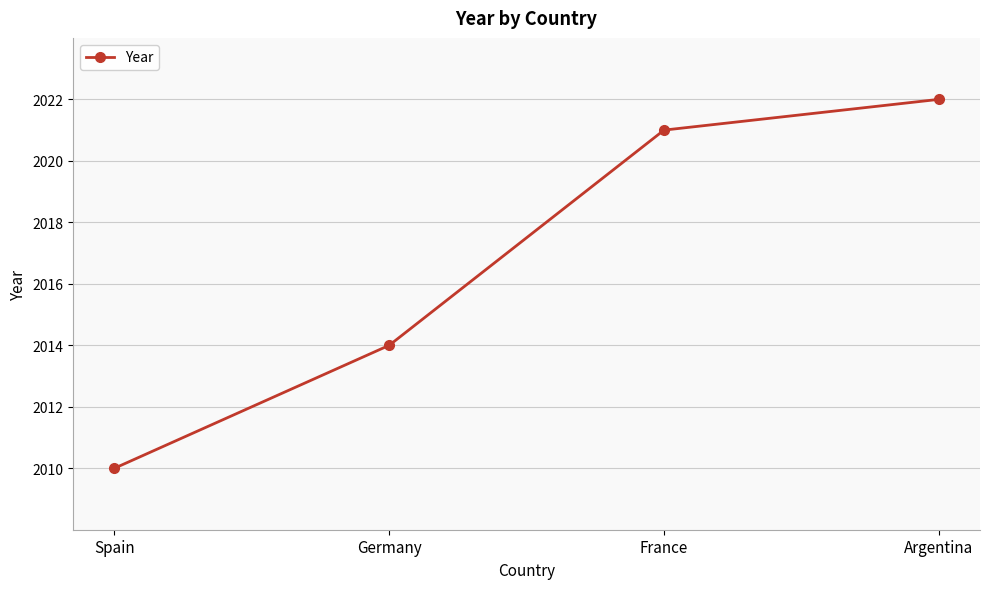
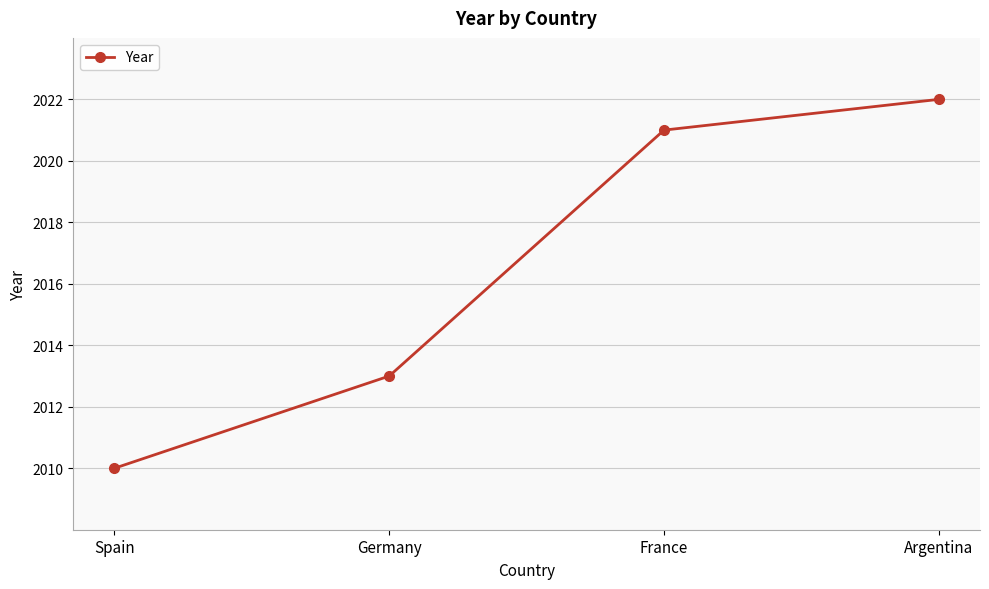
Germany: 2014 -> 2013
